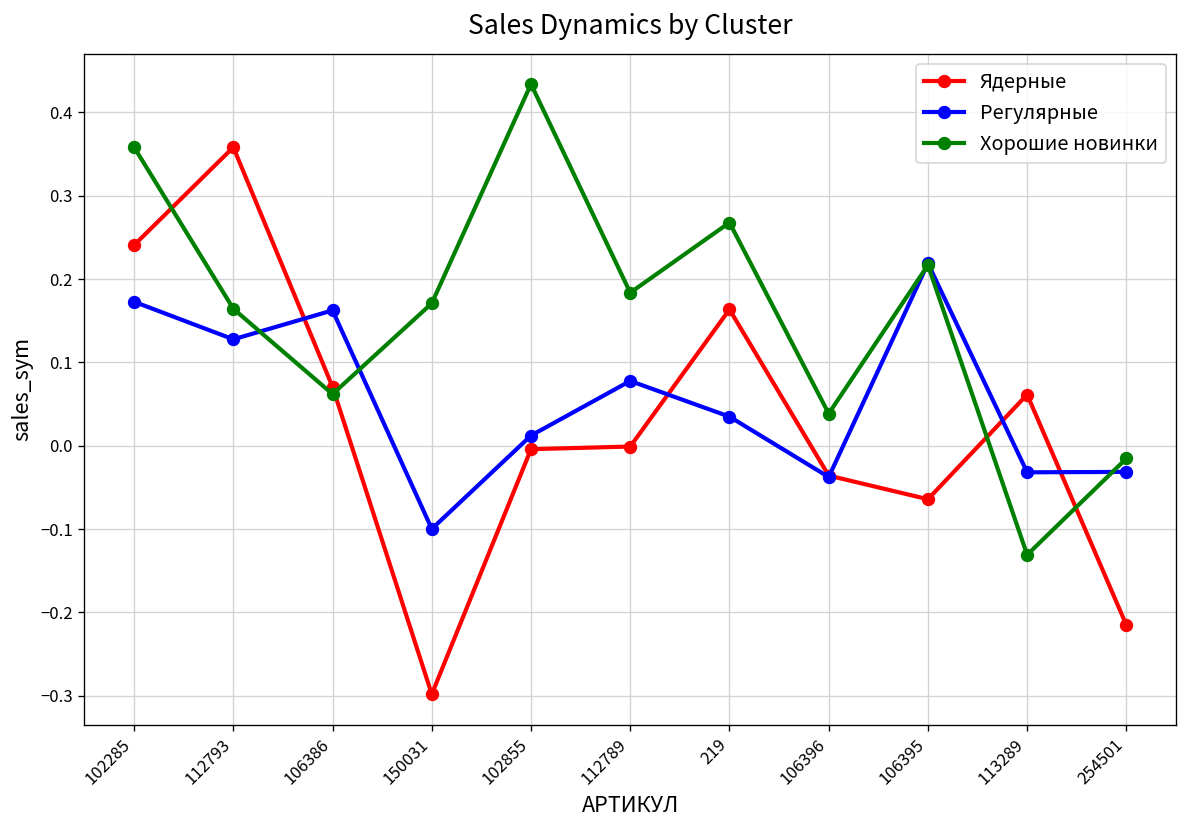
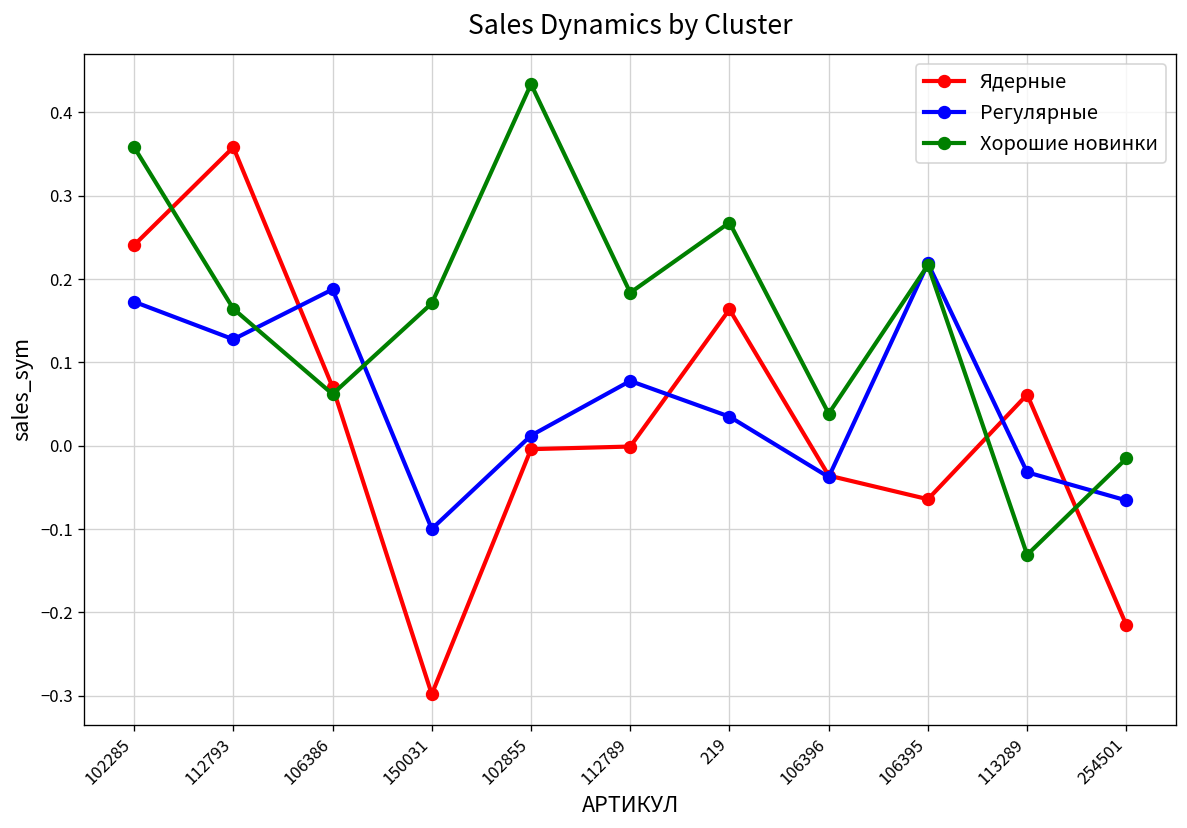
Регулярные, 106386: 0.16 -> 0.19
Регулярные, 254501: -0.03 -> -0.07
